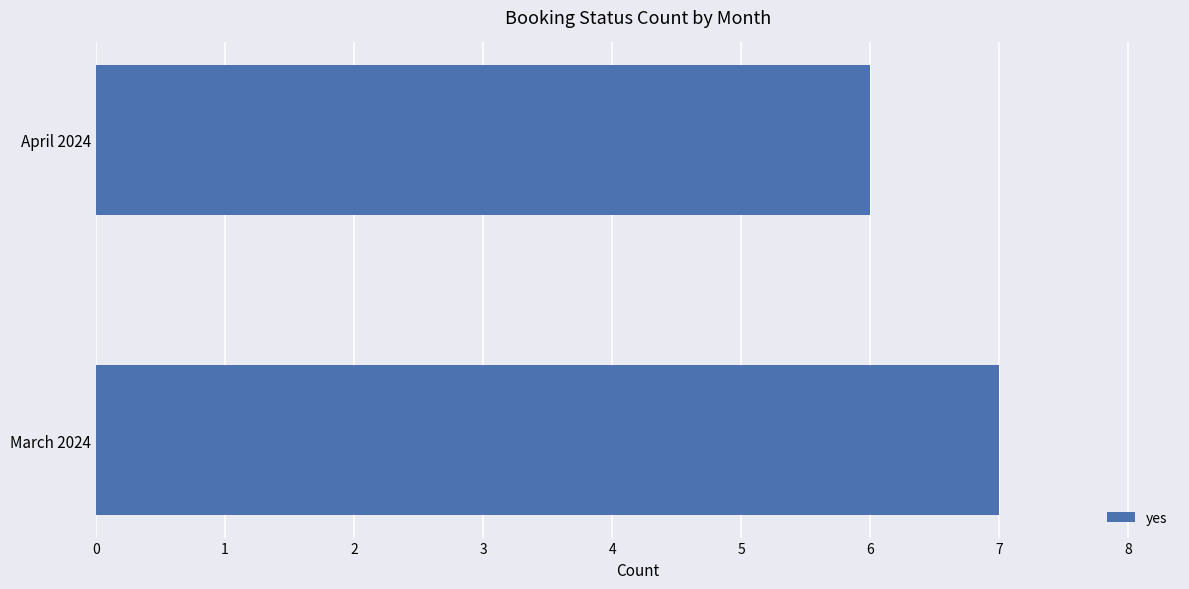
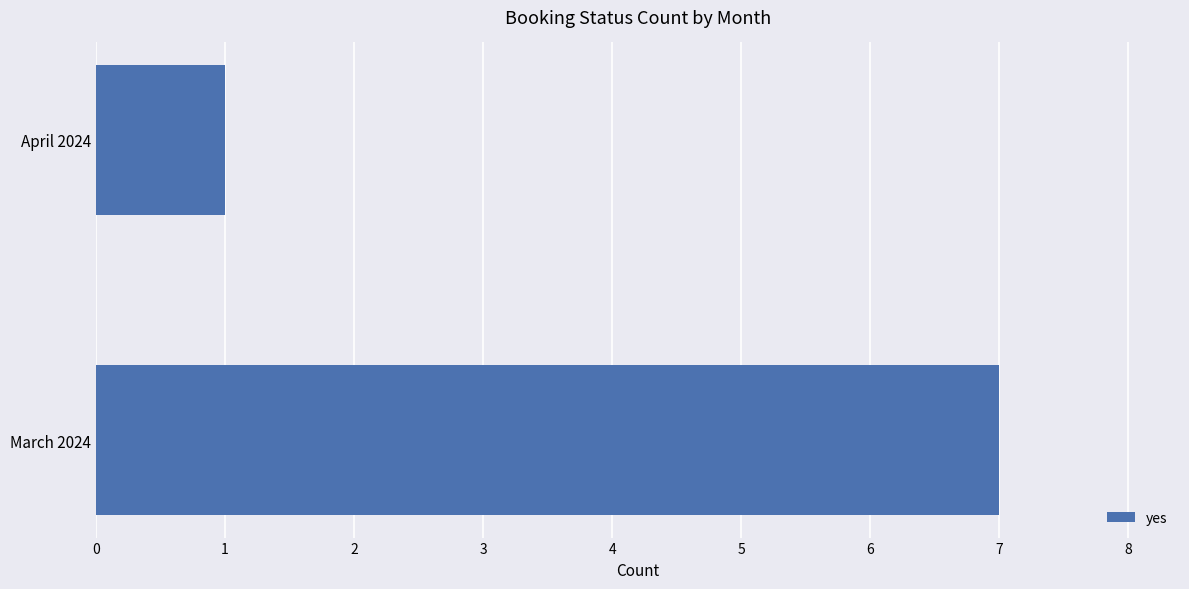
April 2024: 6 -> 1
